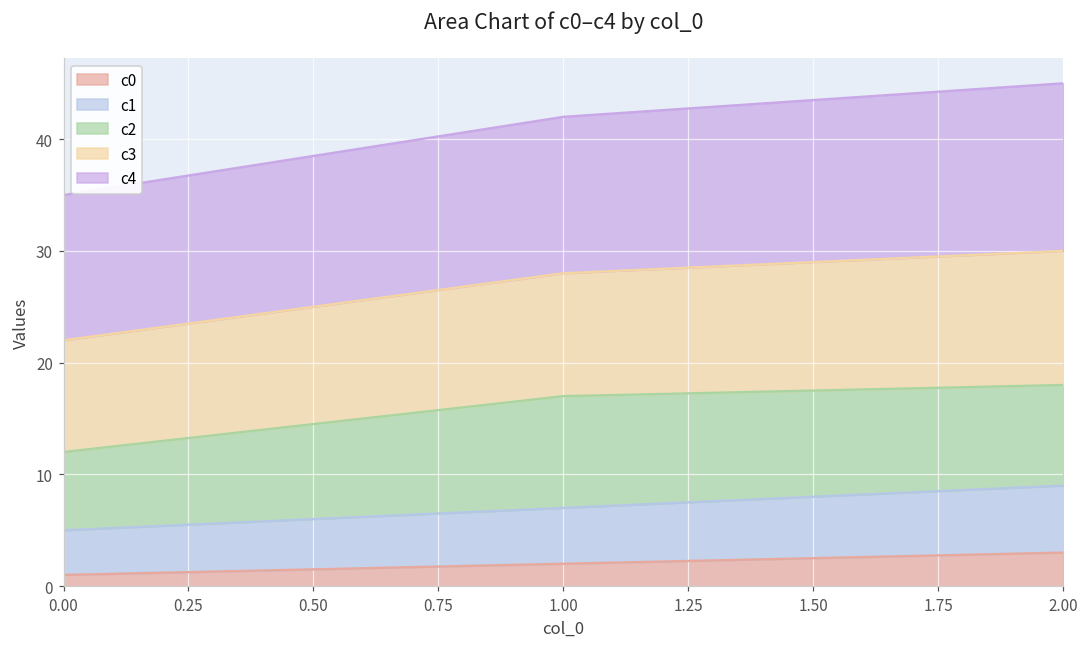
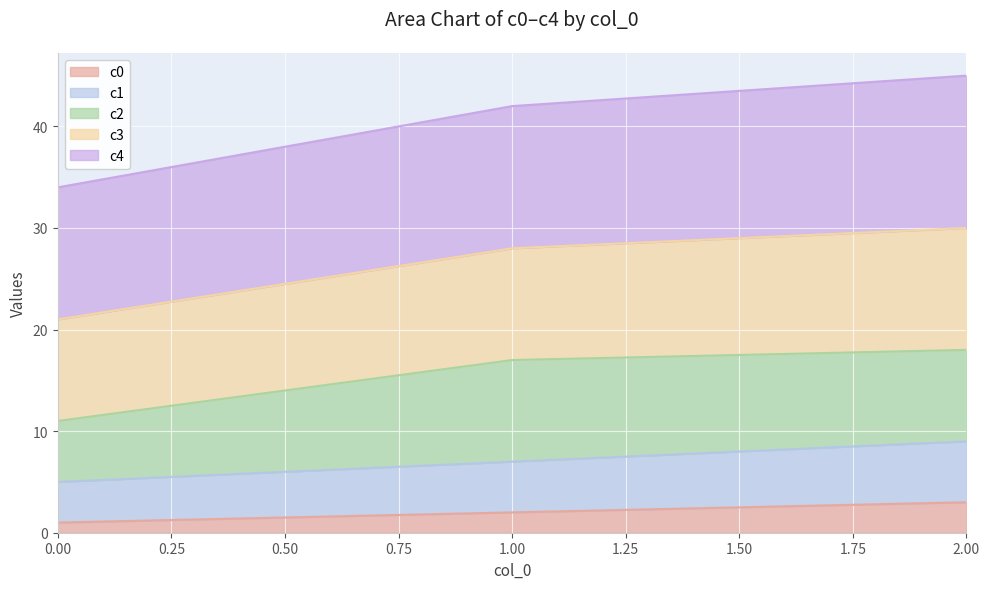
c2, 0.00: 7 -> 6
